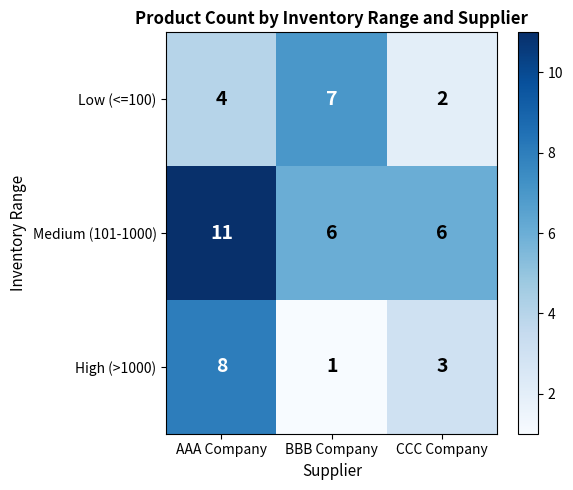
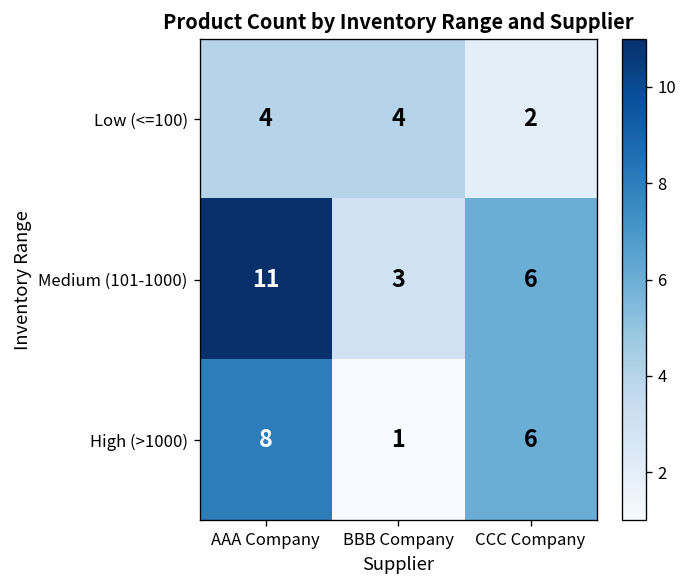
Low (<=100), BBB Company: 7 -> 4
Medium (101-1000), BBB Company: 6 -> 3
High (>1000), CCC Company: 3 -> 6
